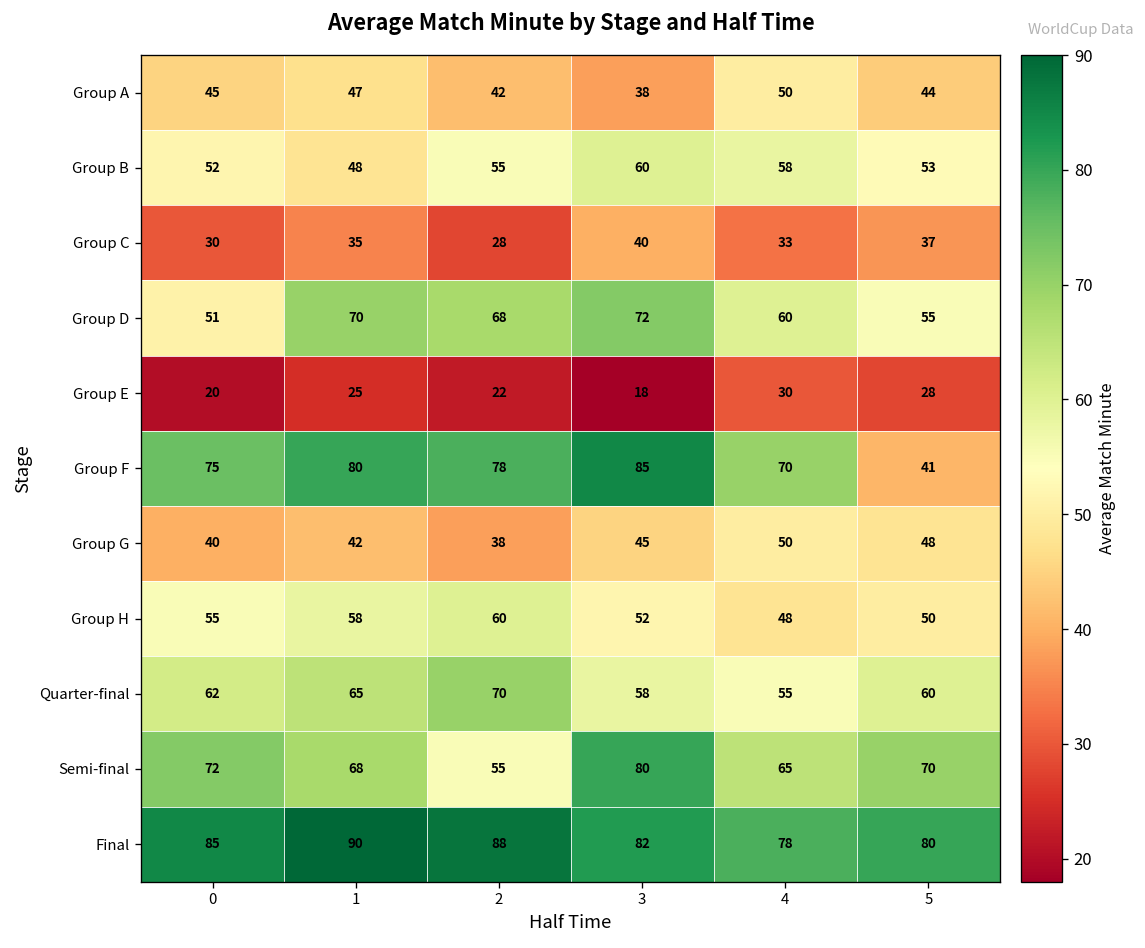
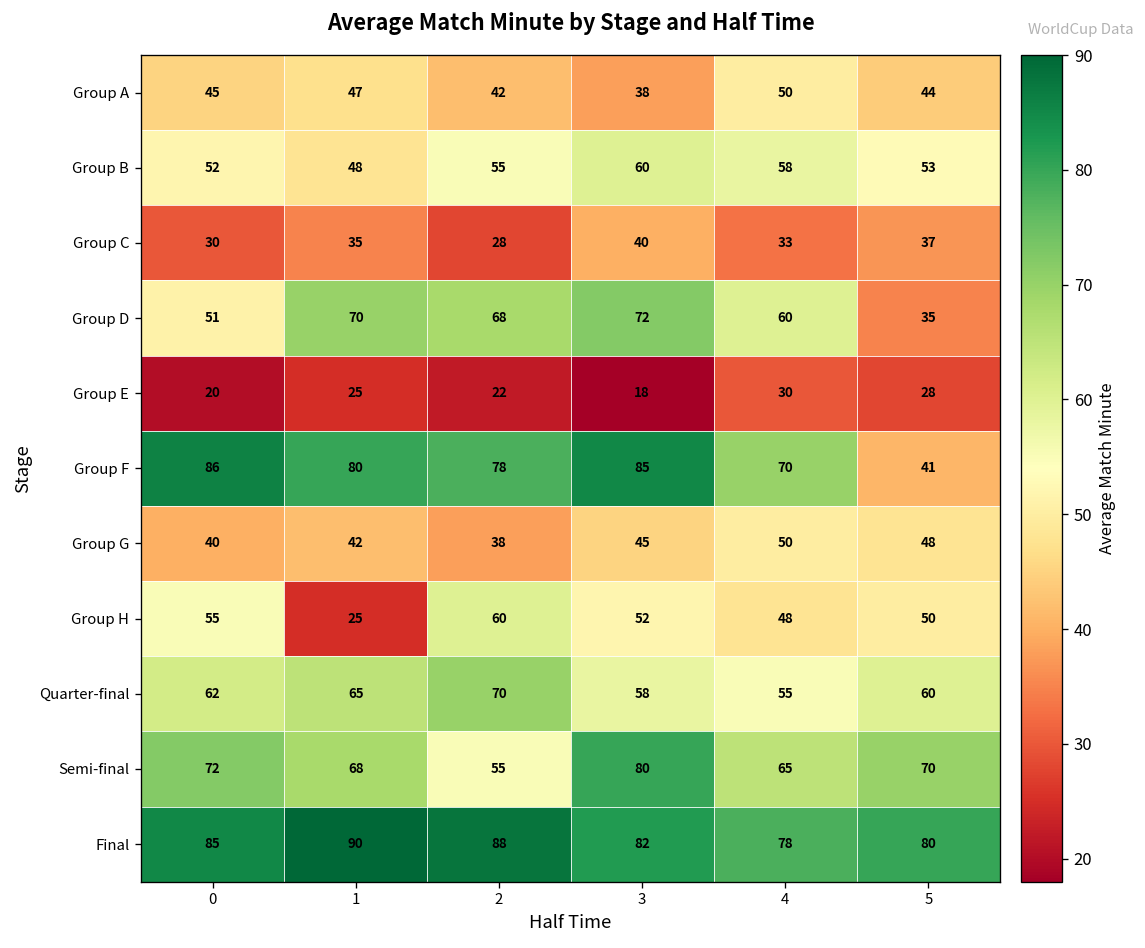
Group D, 5: 55 -> 35
Group F, 0: 75 -> 86
Group H, 1: 58 -> 25
